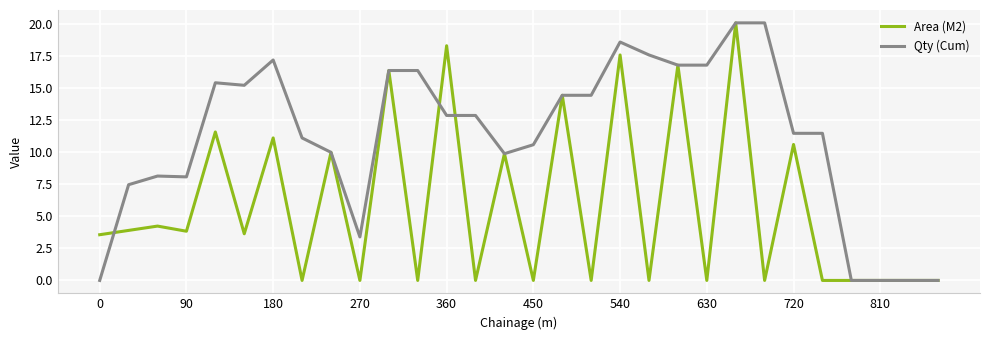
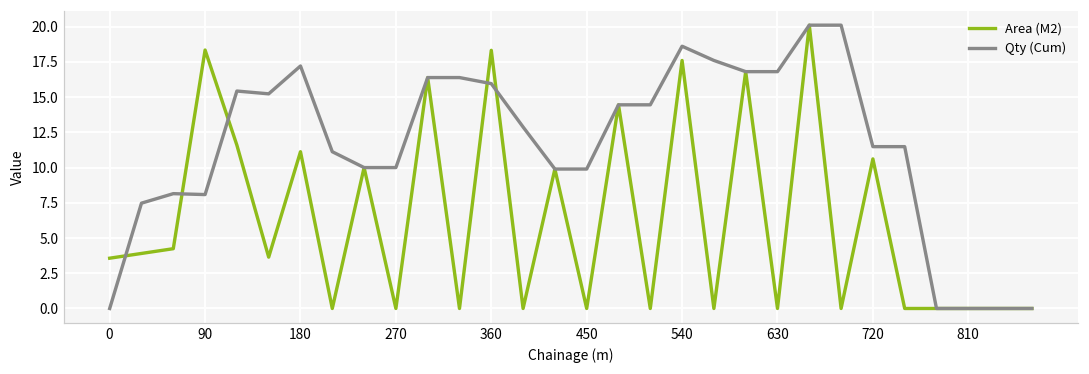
Area (M2), 90: 3.8 -> 18.3
Qty (Cum), 270: 3.4 -> 10.0
Qty (Cum), 360: 12.9 -> 16.0
Qty (Cum), 450: 10.6 -> 9.9
